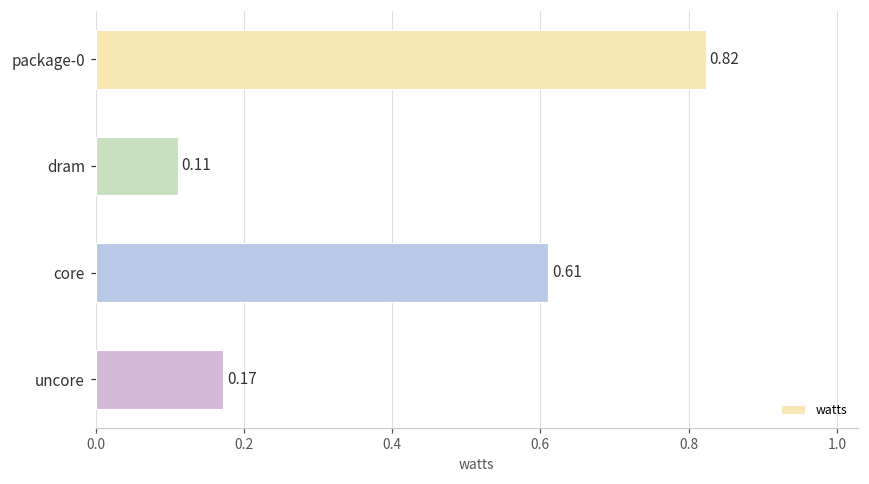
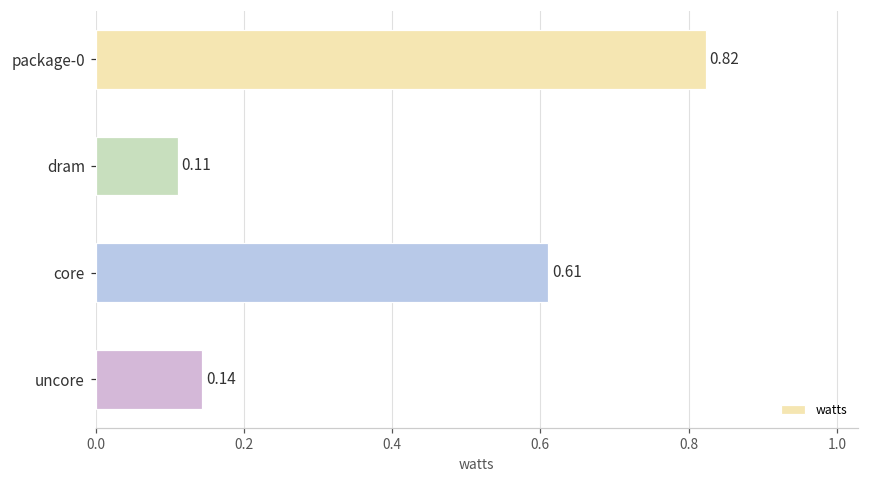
uncore: 0.17 -> 0.14
